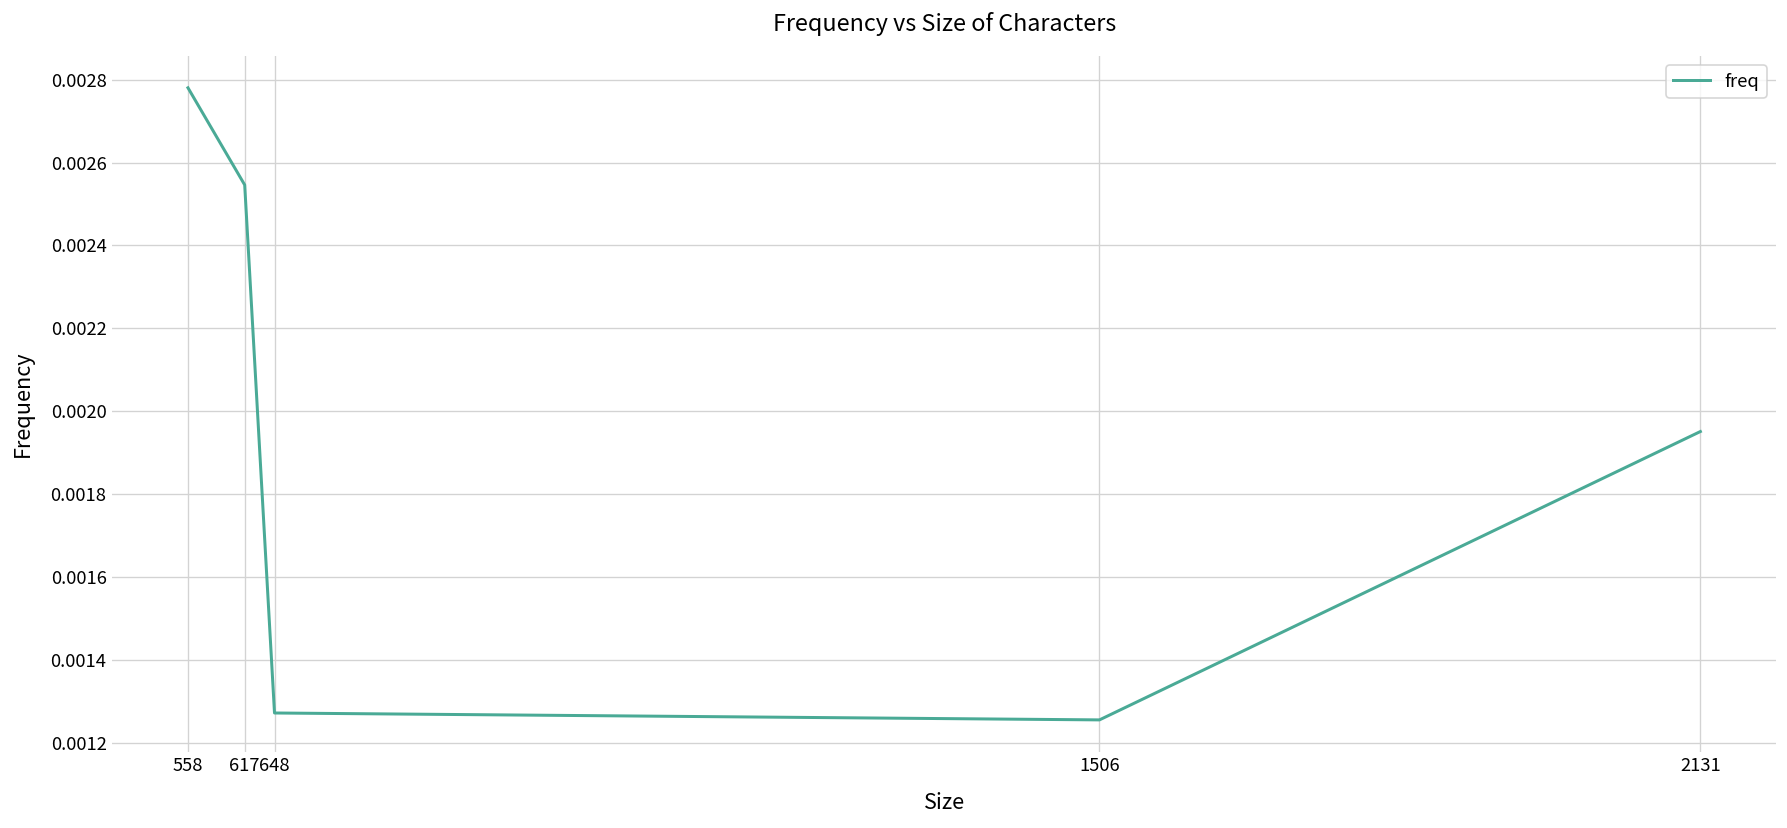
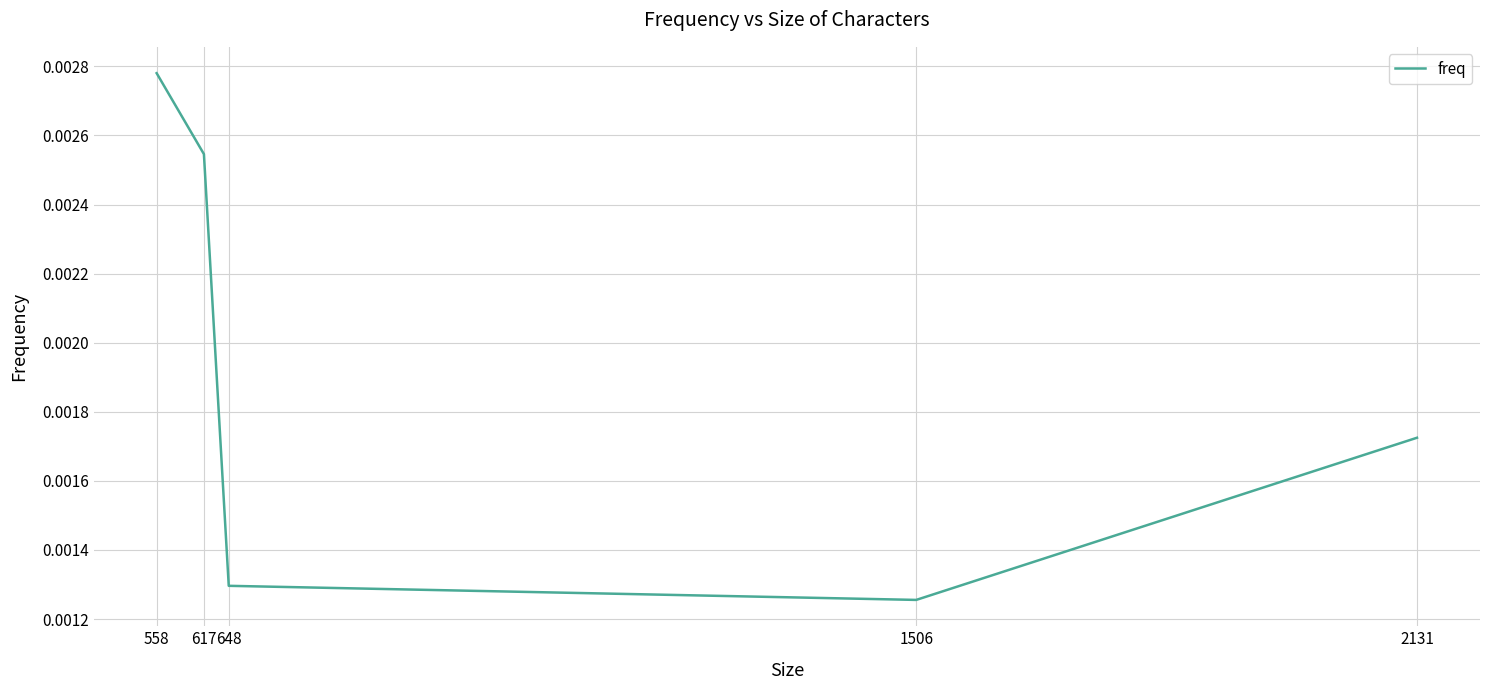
648: 0.00127 -> 0.00130
2131: 0.00195 -> 0.00172
